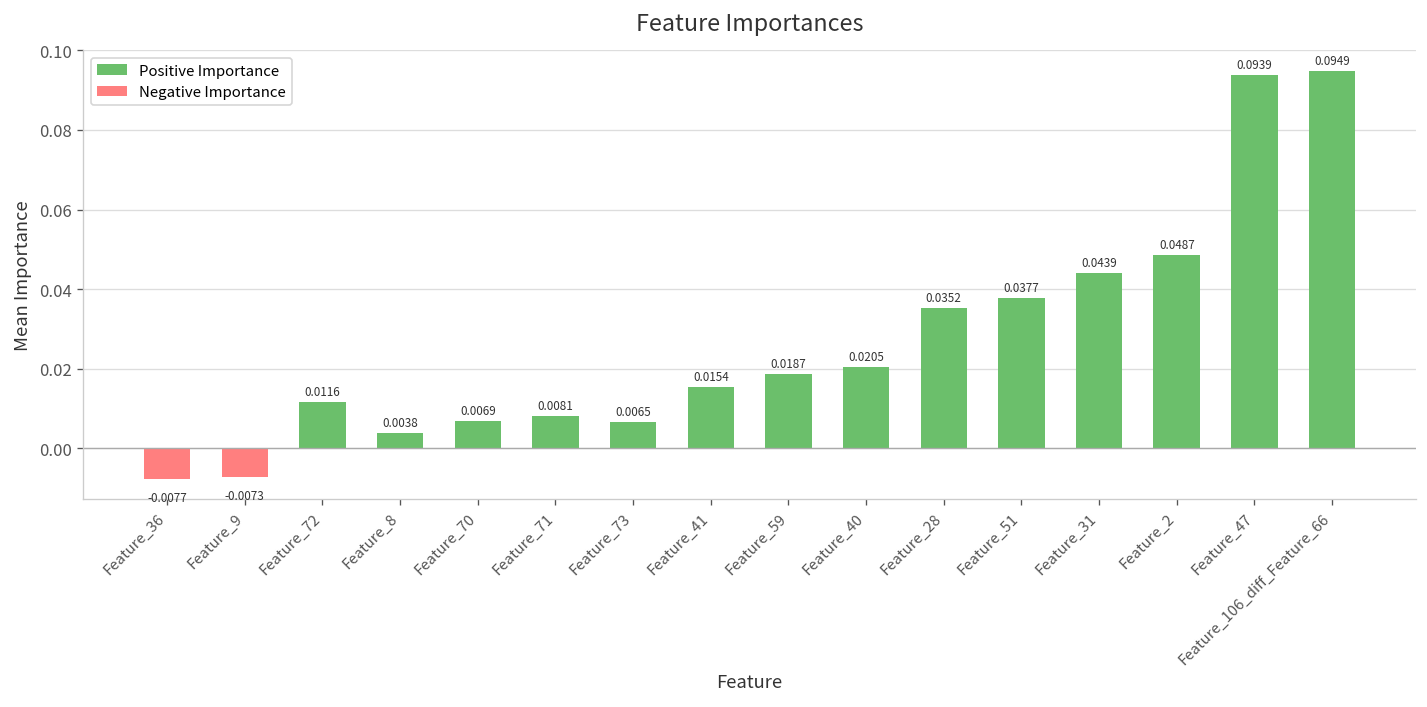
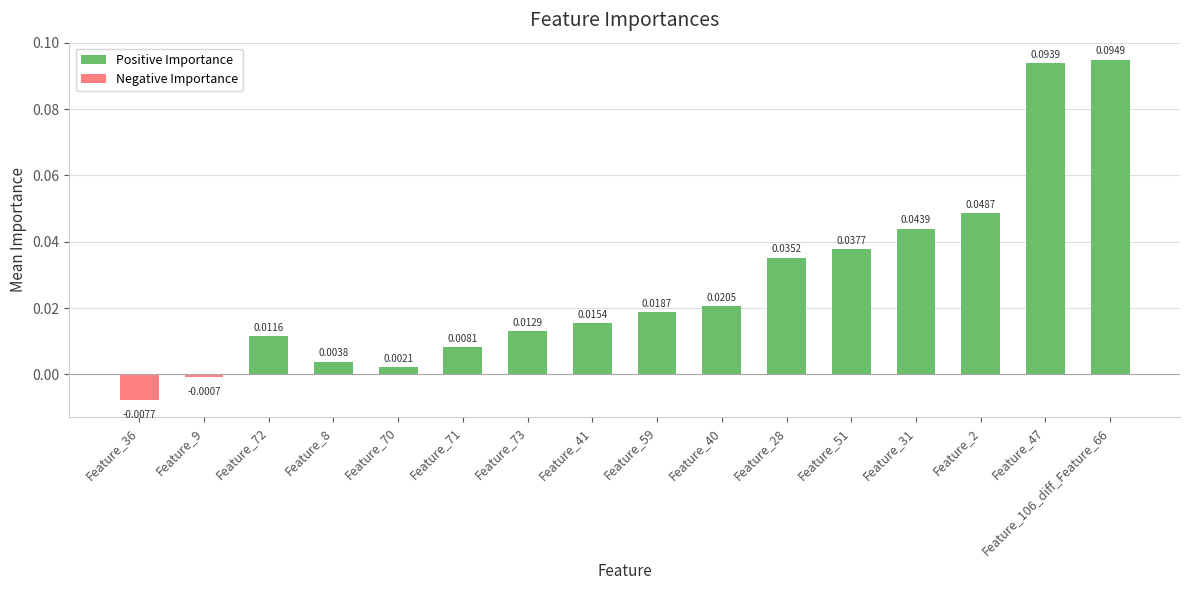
Feature_9: -0.0073 -> -0.0007
Feature_70: 0.0069 -> 0.0021
Feature_73: 0.0065 -> 0.0129
